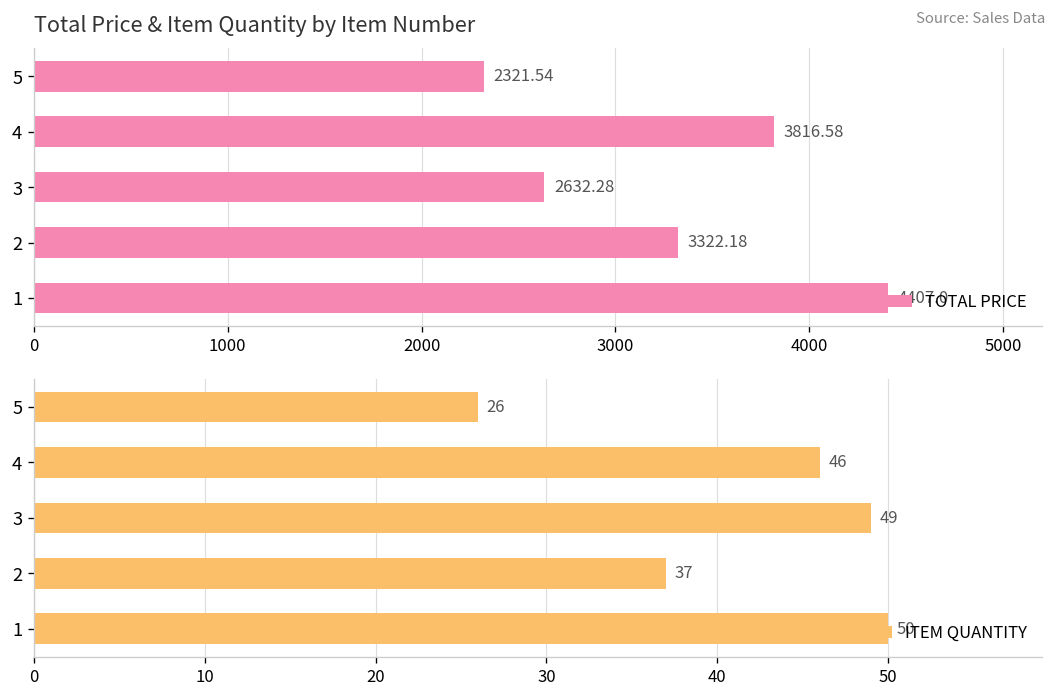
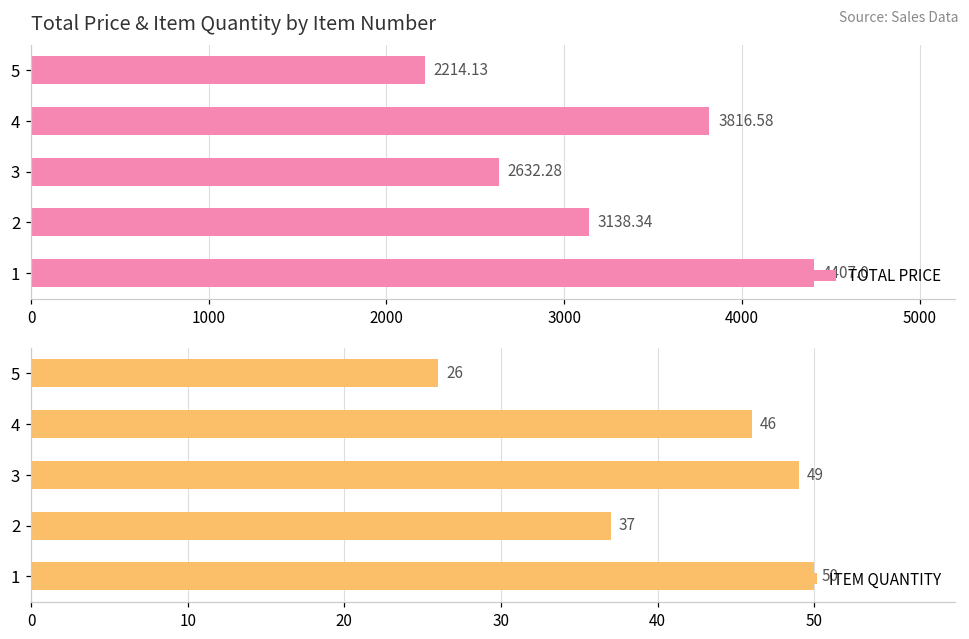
Total Price & Item Quantity by Item Number, 5: 2321.54 -> 2214.13
Total Price & Item Quantity by Item Number, 2: 3322.18 -> 3138.34
